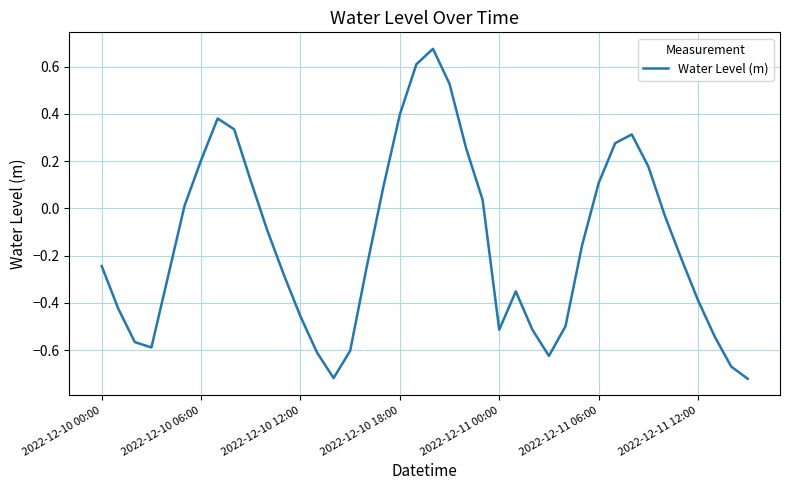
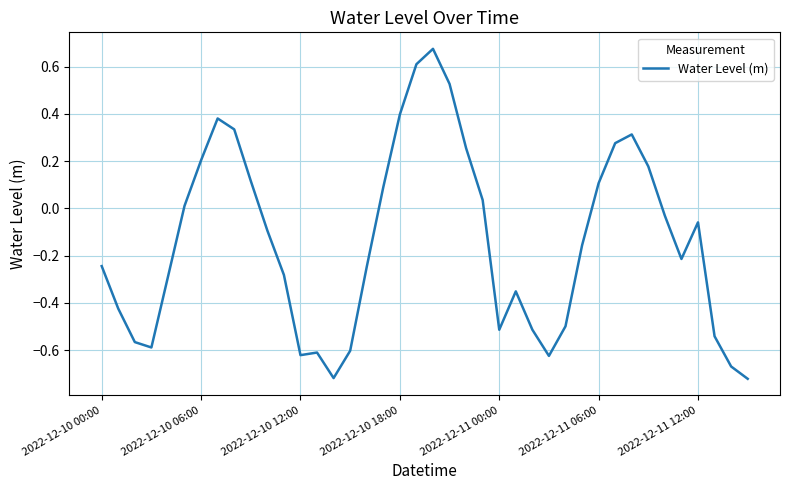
2022-12-10 12:00: -0.46 -> -0.62
2022-12-11 12:00: -0.39 -> -0.06
